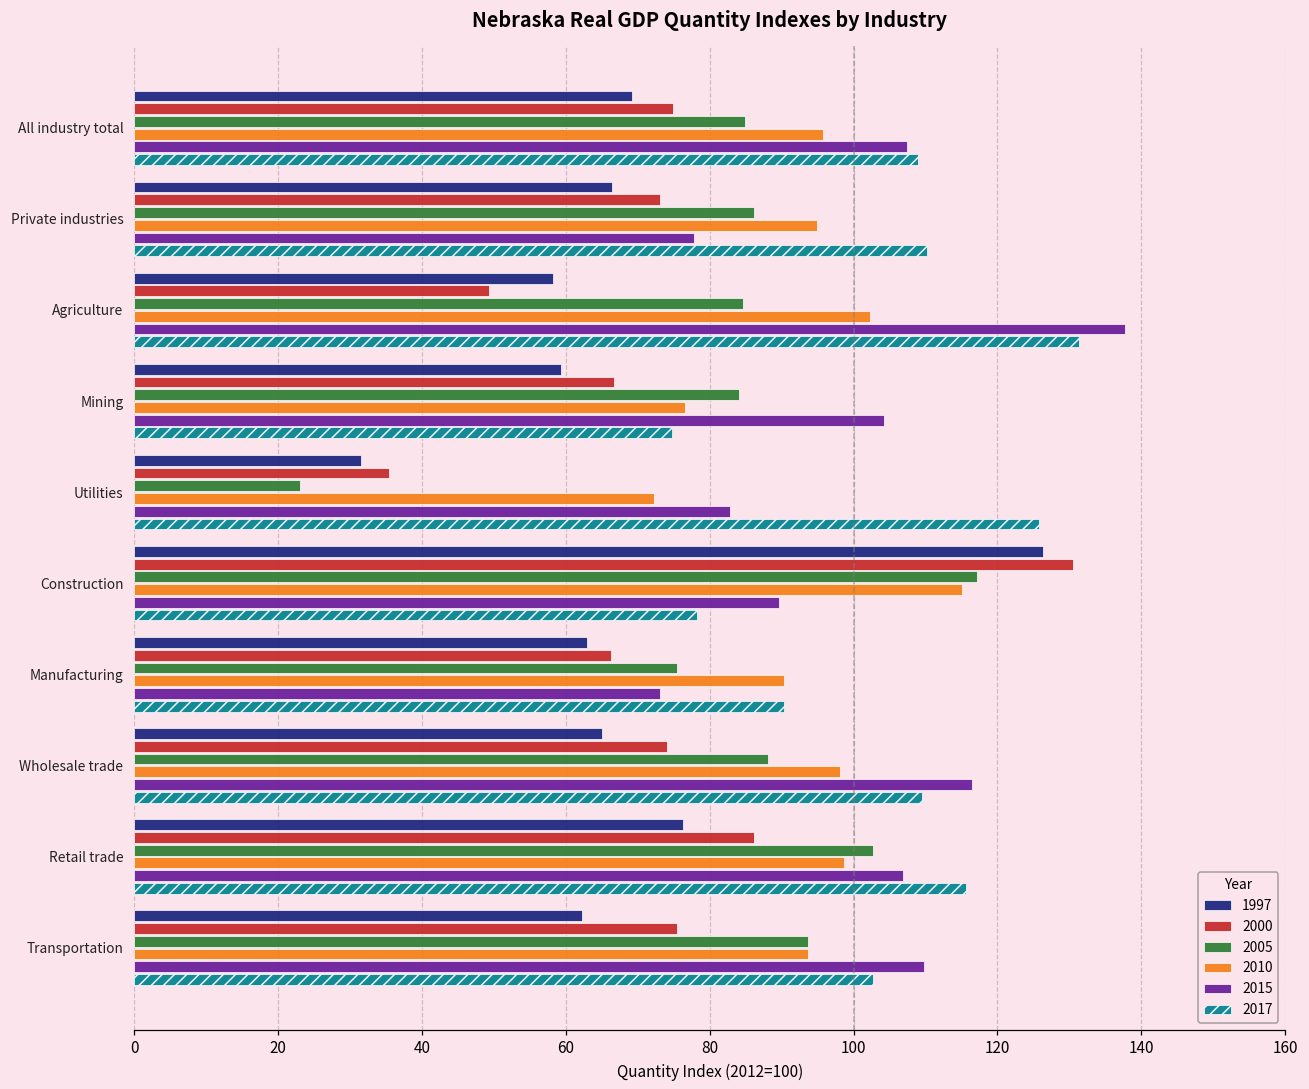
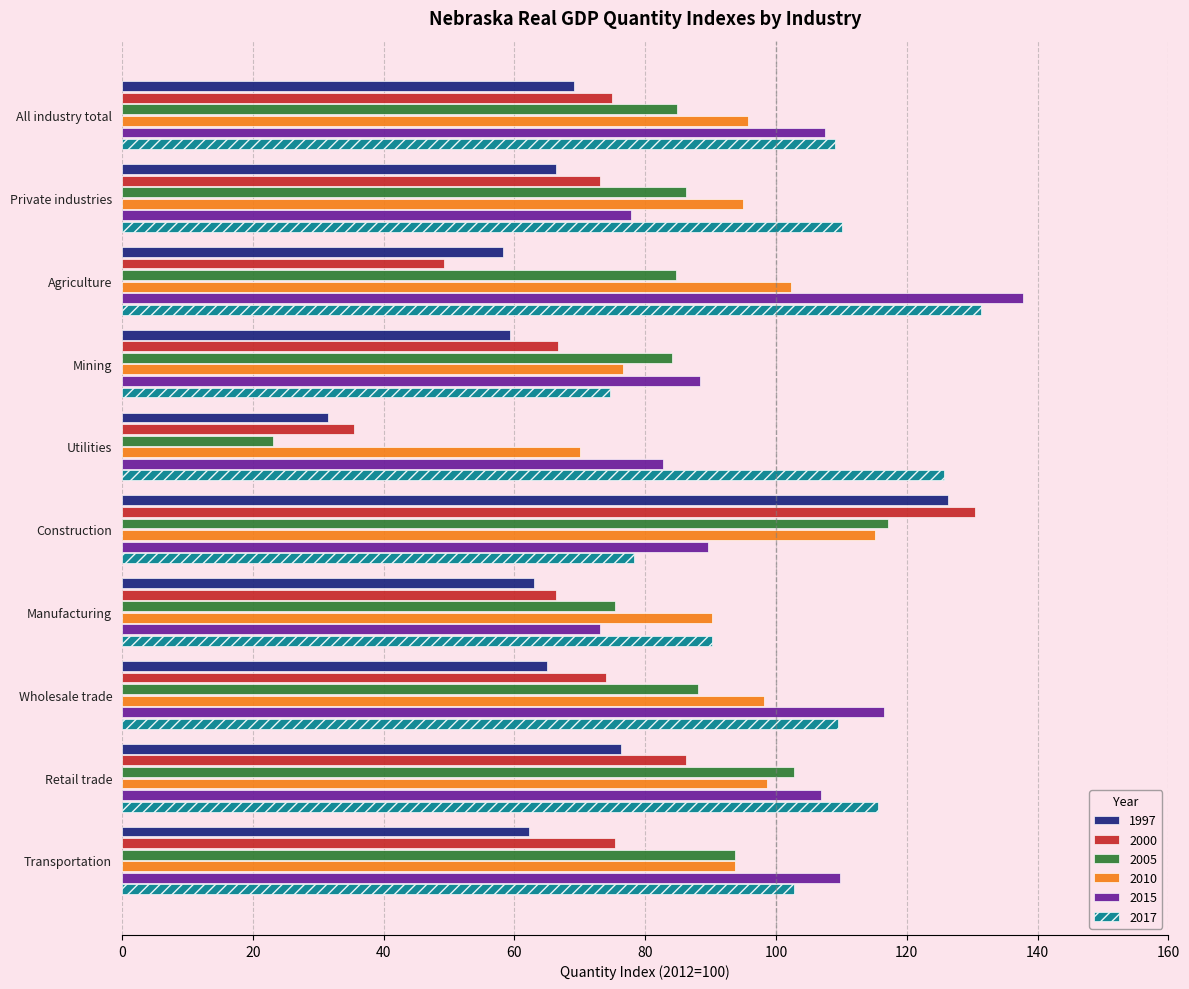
2015, Mining: 104 -> 88
2010, Utilities: 72 -> 70
